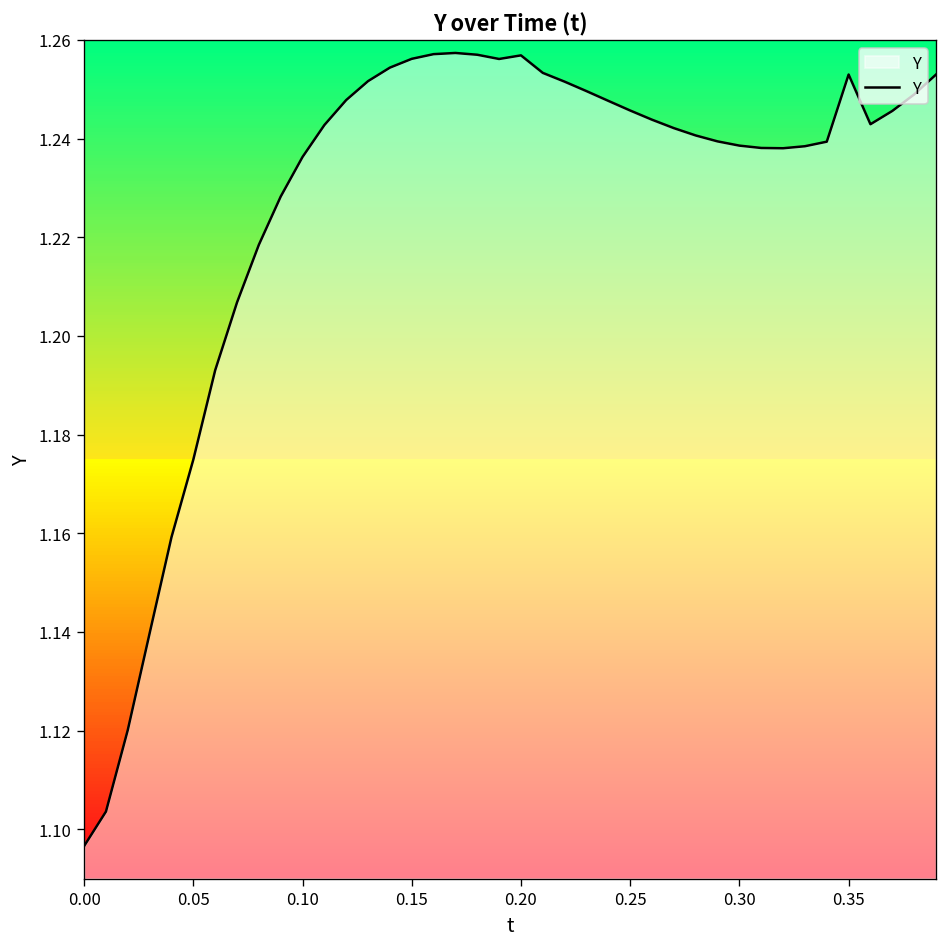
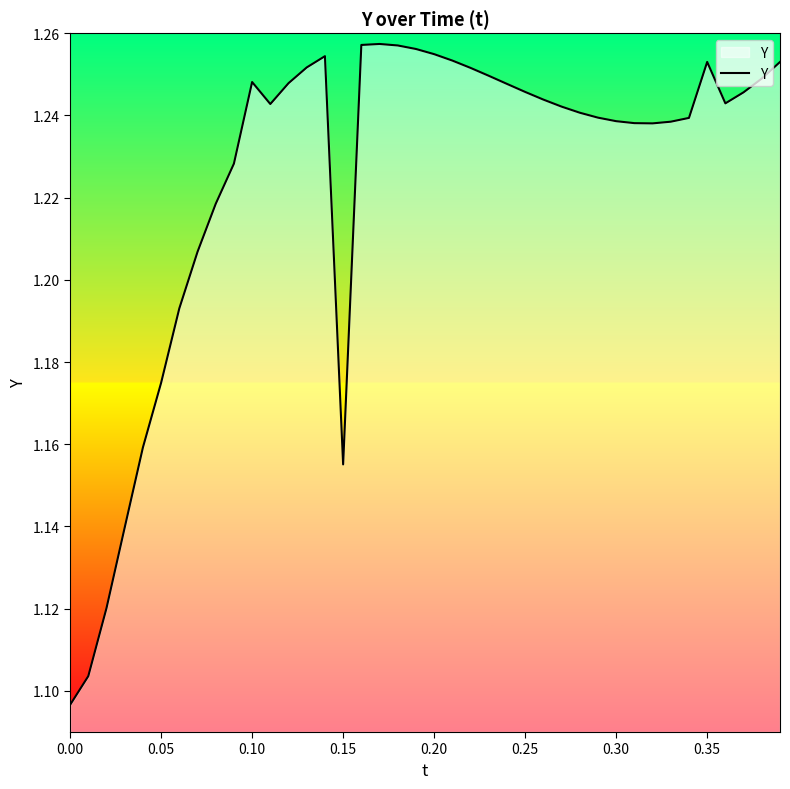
0.10: 1.236 -> 1.248
0.15: 1.256 -> 1.155
0.20: 1.257 -> 1.255
